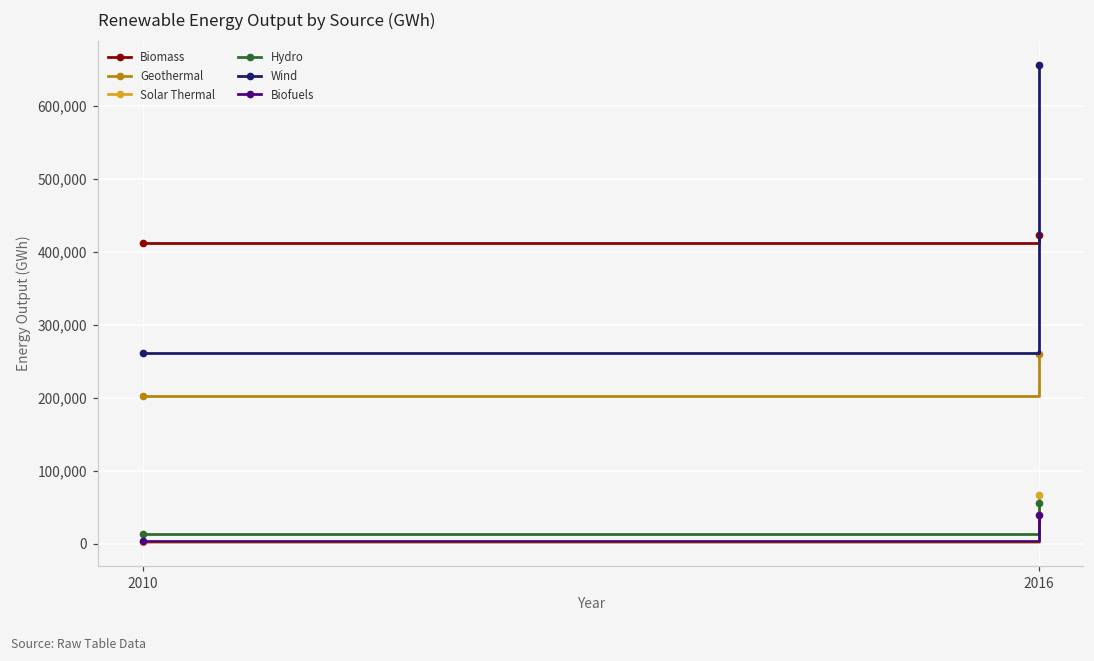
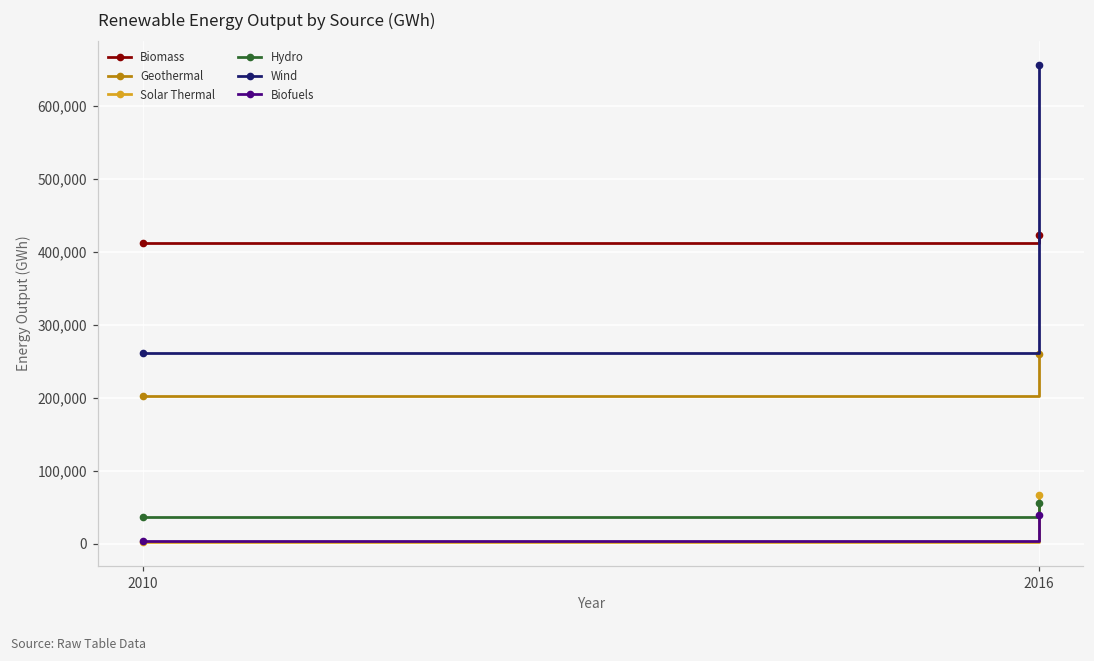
Hydro, 2010: 10,000 -> 40,000
